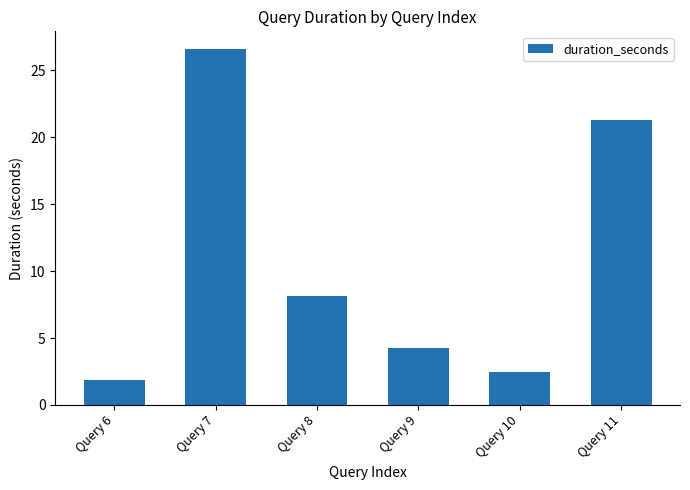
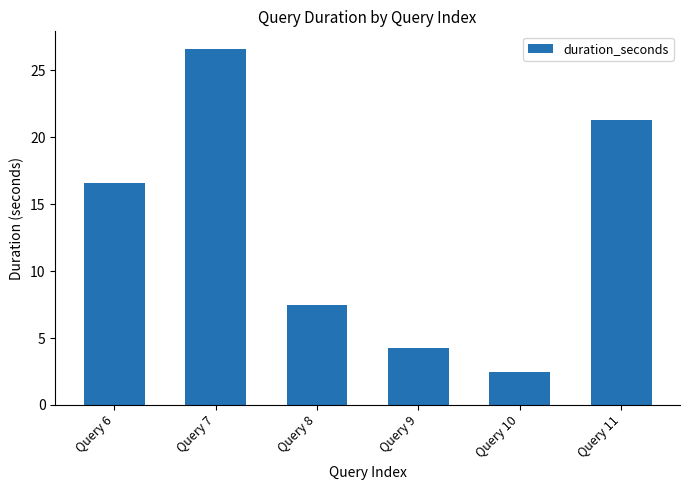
Query 6: 1.9 -> 16.6
Query 8: 8.1 -> 7.5
